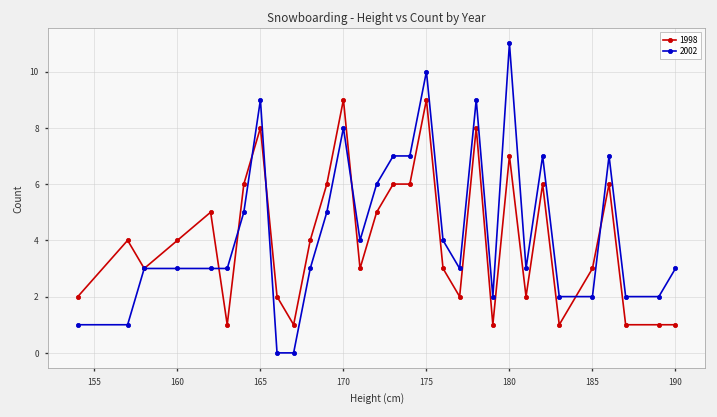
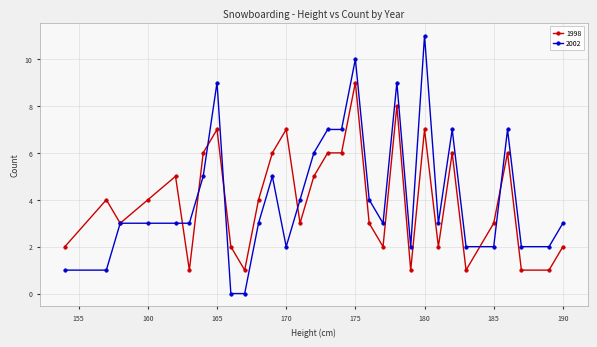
1998, 165: 8 -> 7
1998, 170: 9 -> 7
2002, 170: 8 -> 2
1998, 190: 1 -> 2
